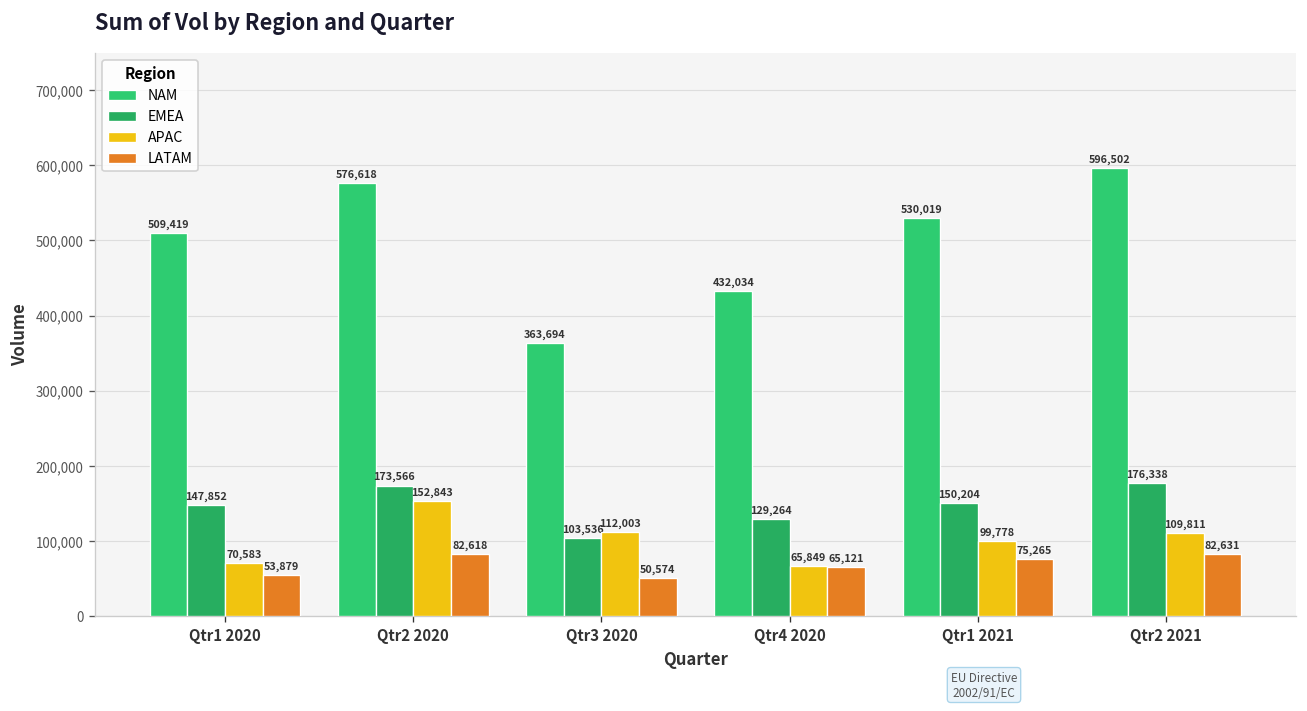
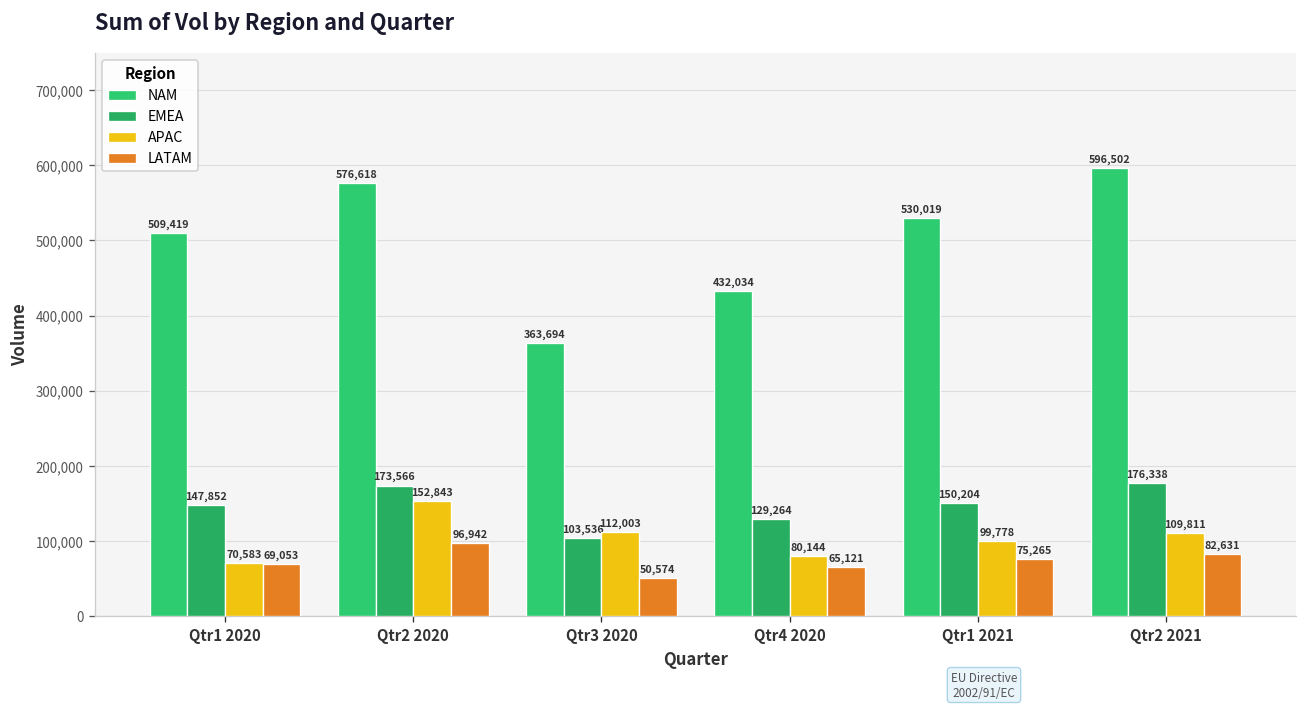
LATAM, Qtr1 2020: 53,879 -> 69,053
LATAM, Qtr2 2020: 82,618 -> 96,942
APAC, Qtr4 2020: 65,849 -> 80,144
